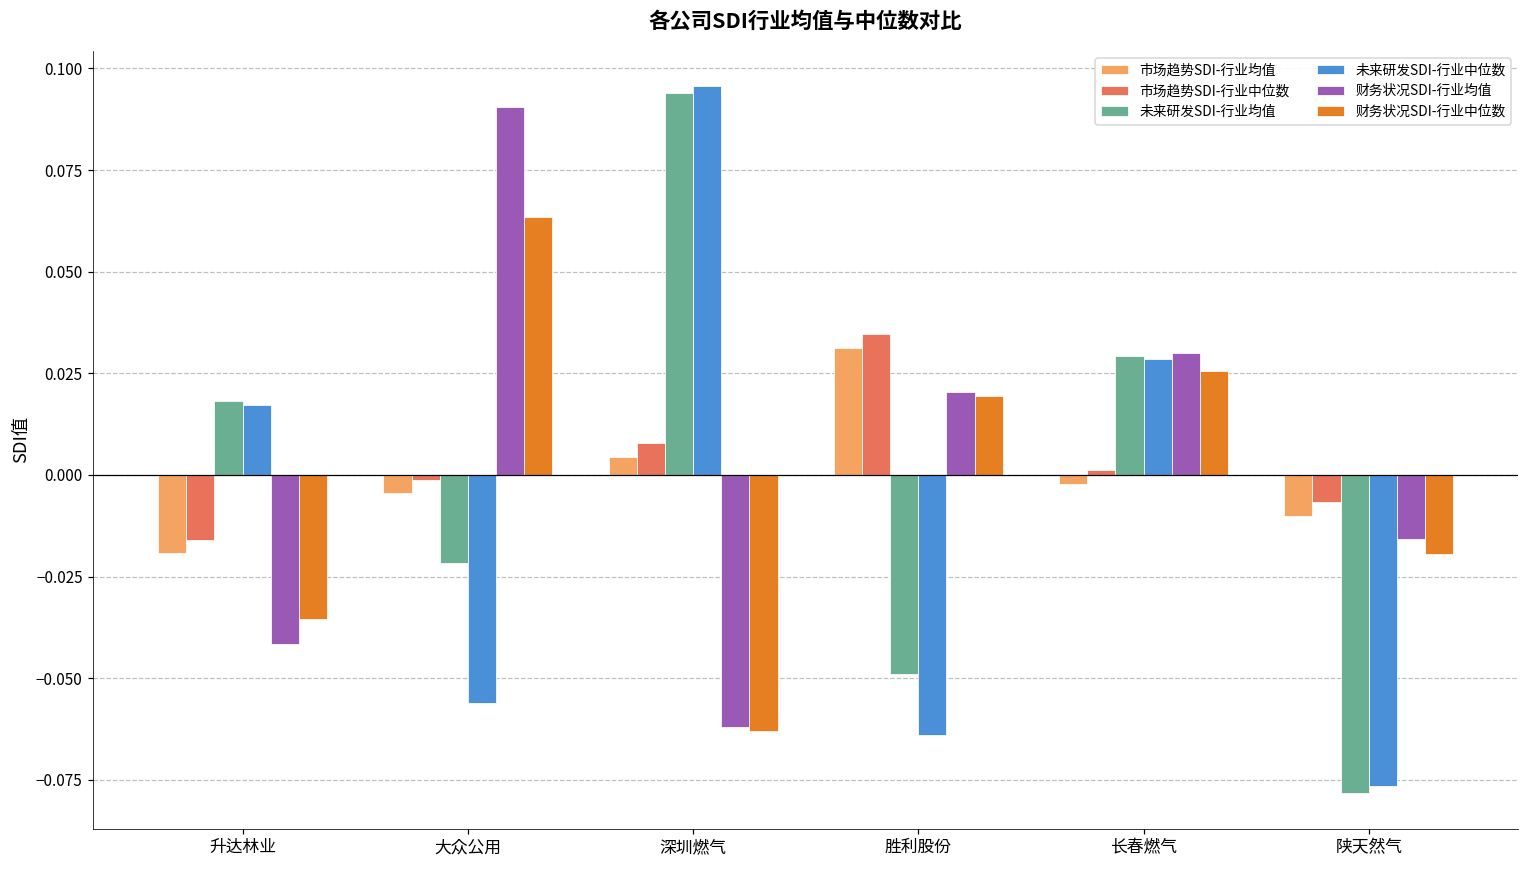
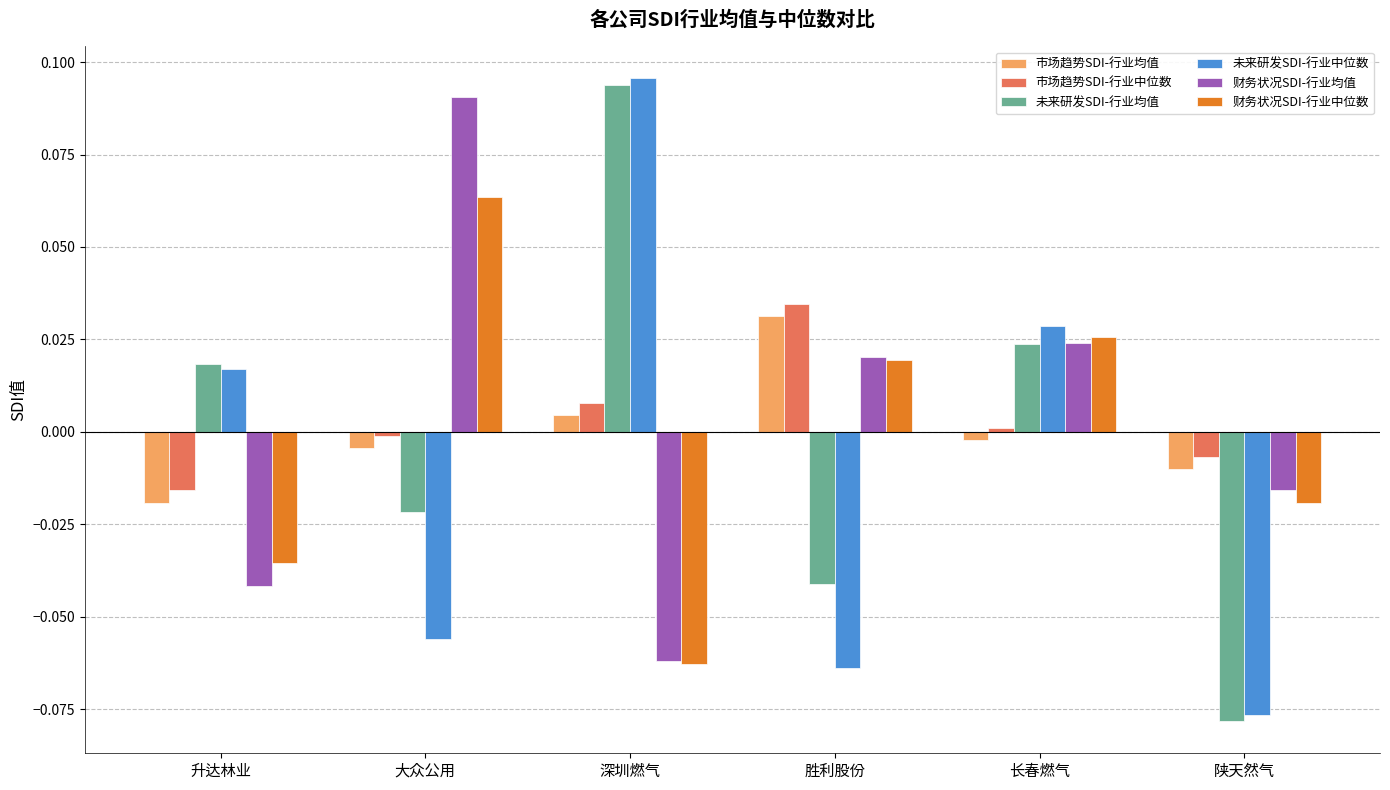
未来研发SDI-行业均值, 胜利股份: -0.049 -> -0.041
未来研发SDI-行业均值, 长春燃气: 0.029 -> 0.024
财务状况SDI-行业均值, 长春燃气: 0.030 -> 0.024
